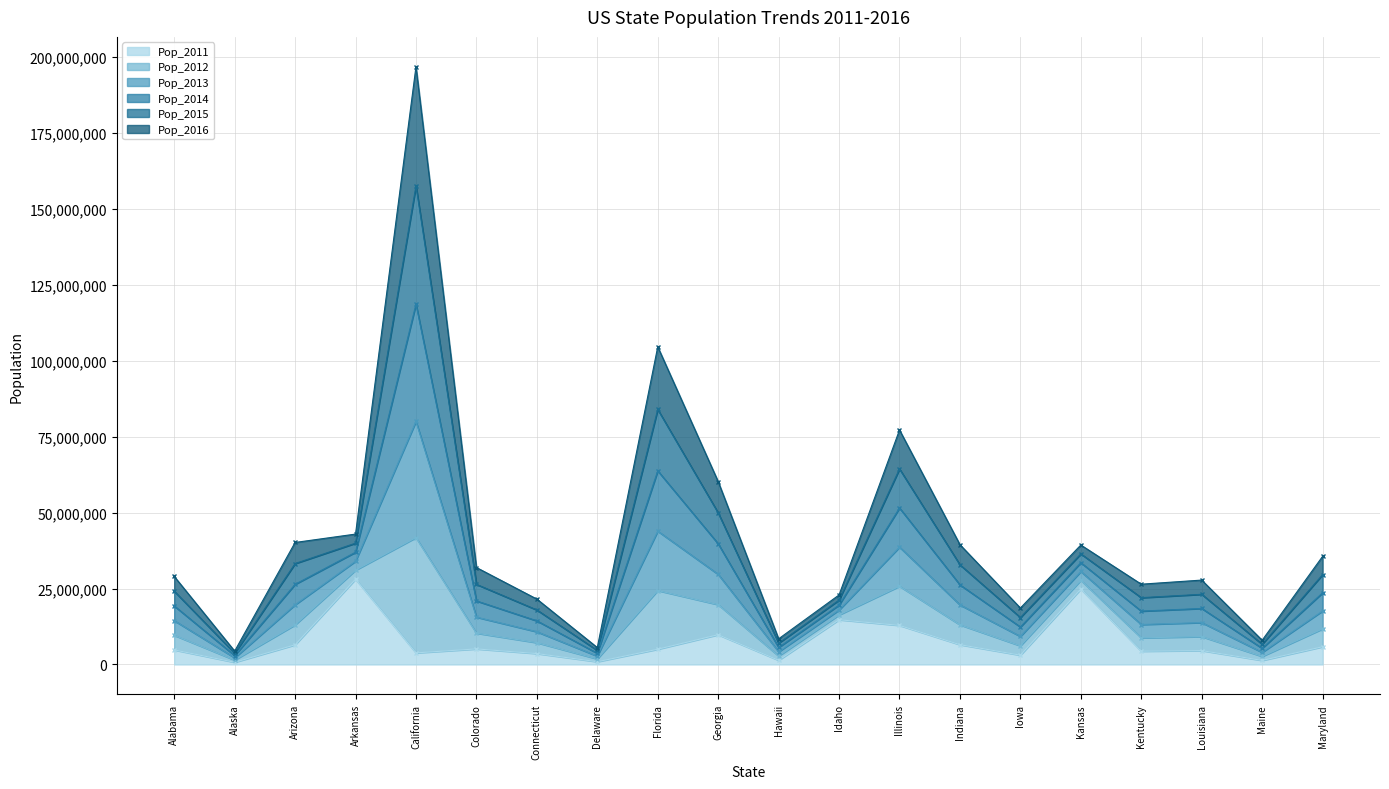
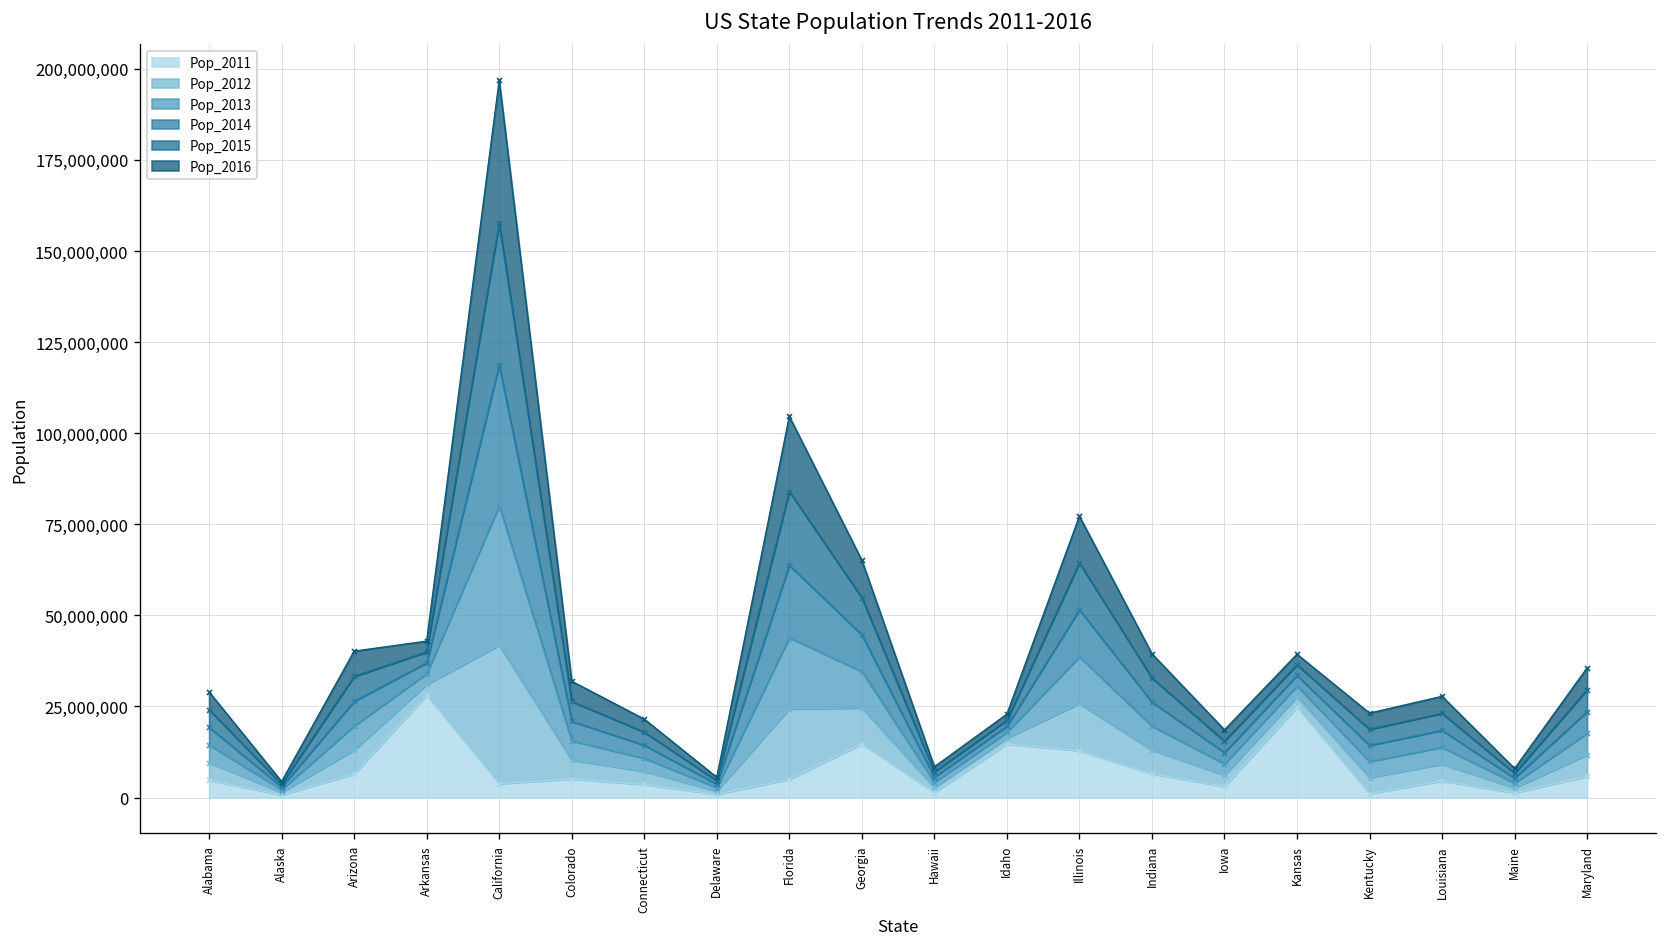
Pop_2011, Georgia: 10,000,000 -> 15,000,000
Pop_2011, Kentucky: 4,000,000 -> 1,000,000
